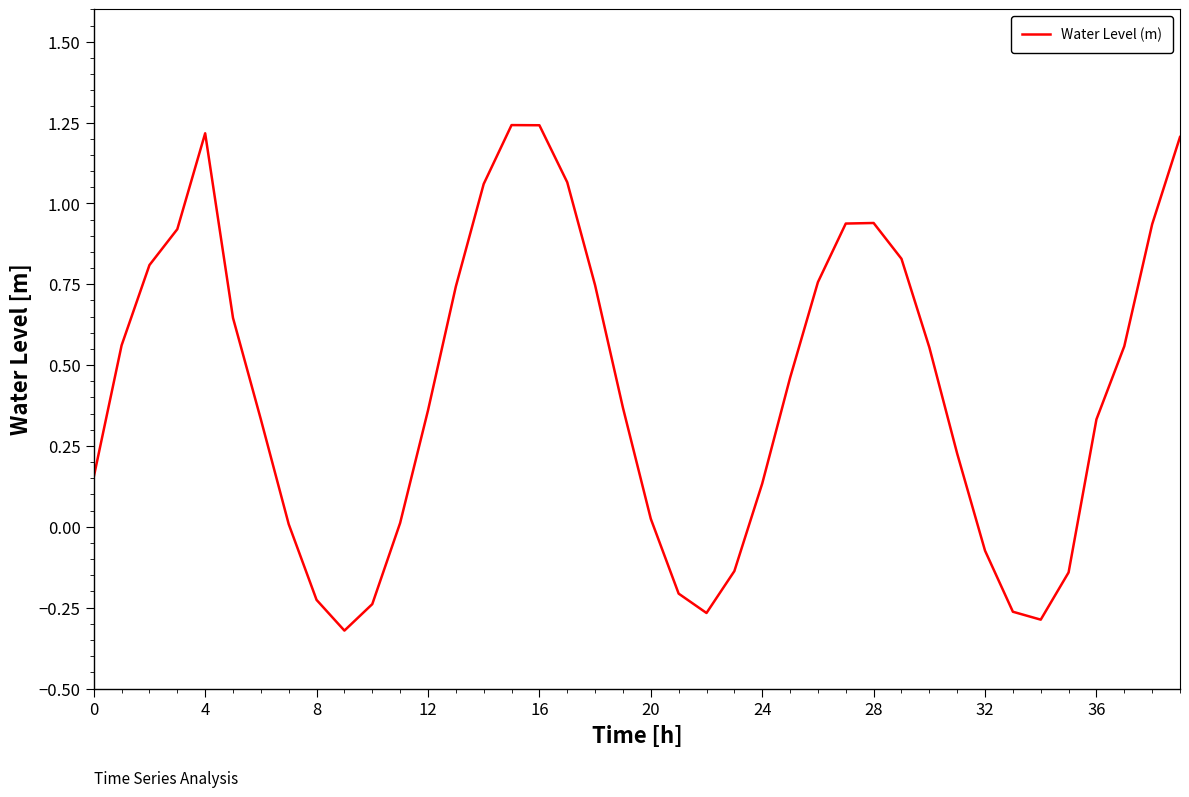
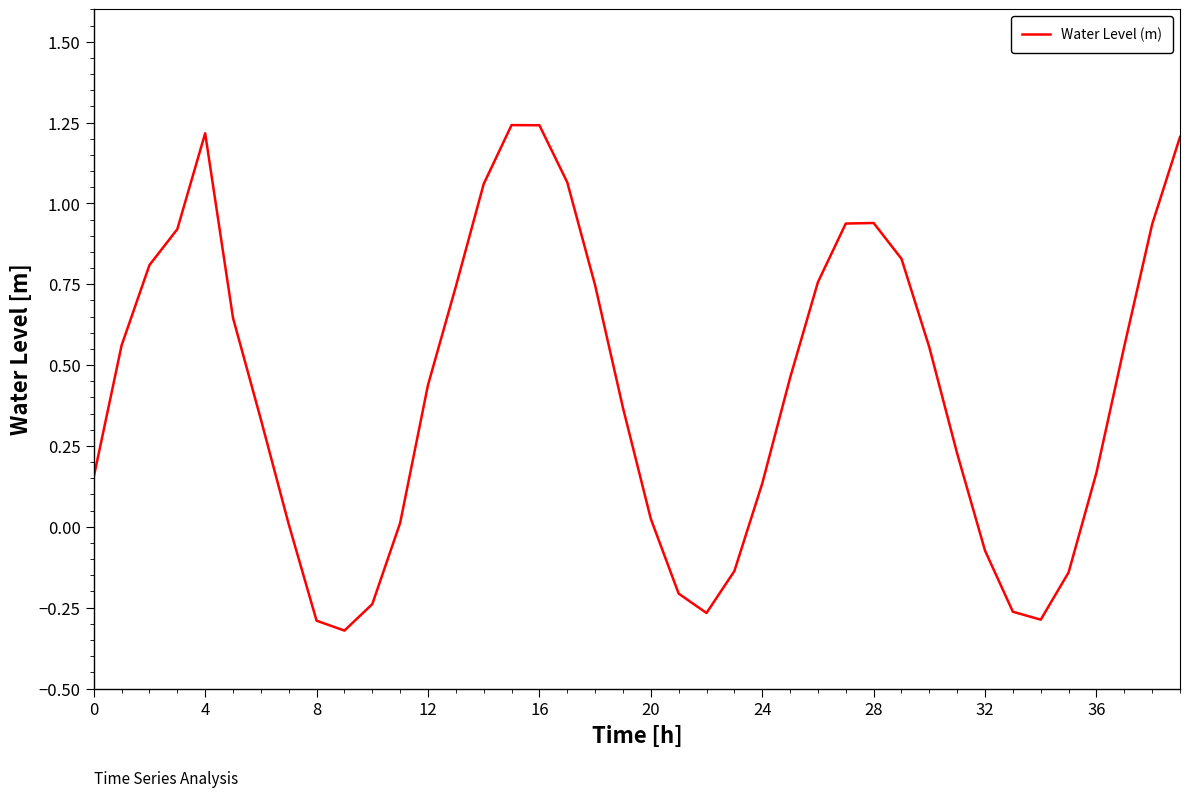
8: -0.23 -> -0.29
12: 0.36 -> 0.44
36: 0.33 -> 0.17
